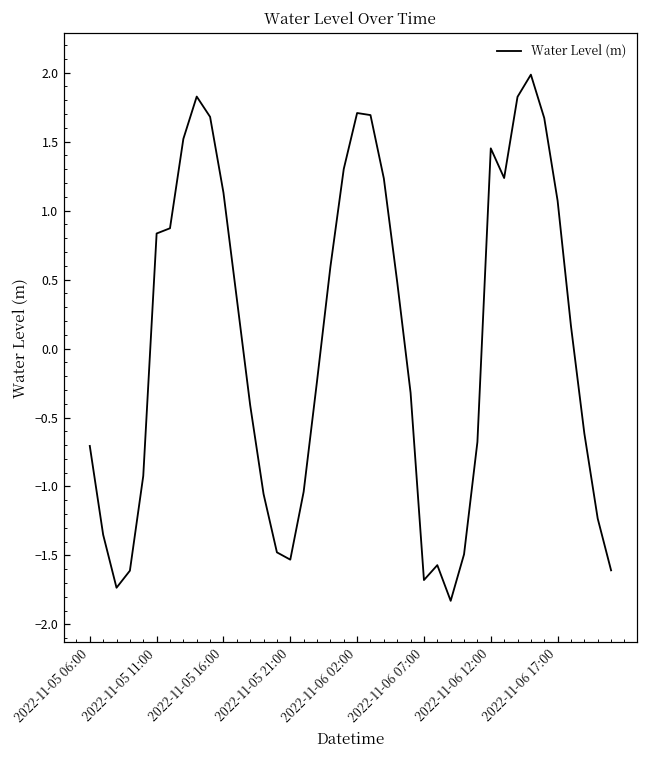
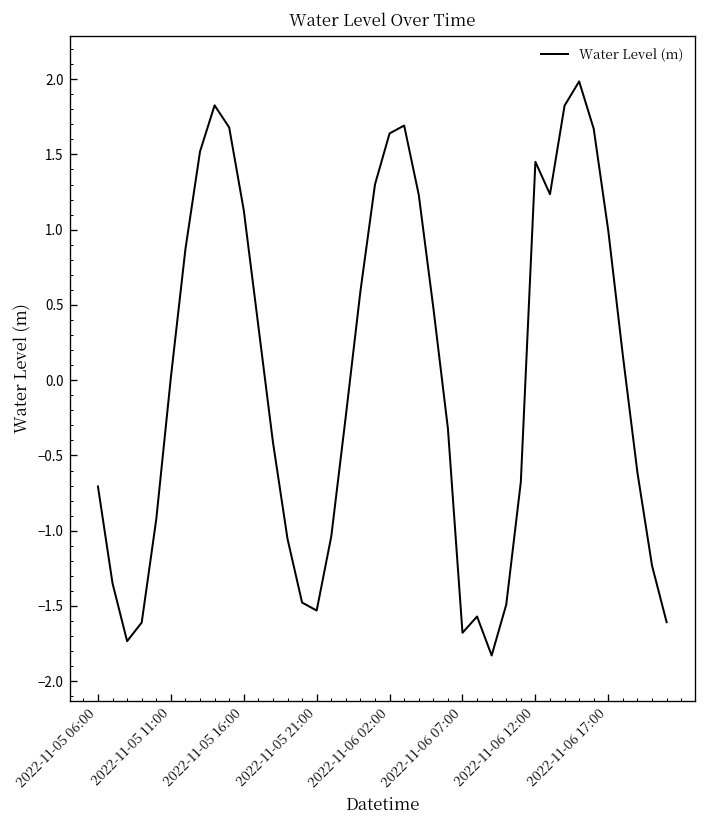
2022-11-05 11:00: 0.83 -> 0.02
2022-11-06 02:00: 1.71 -> 1.64
2022-11-06 17:00: 1.07 -> 0.99
